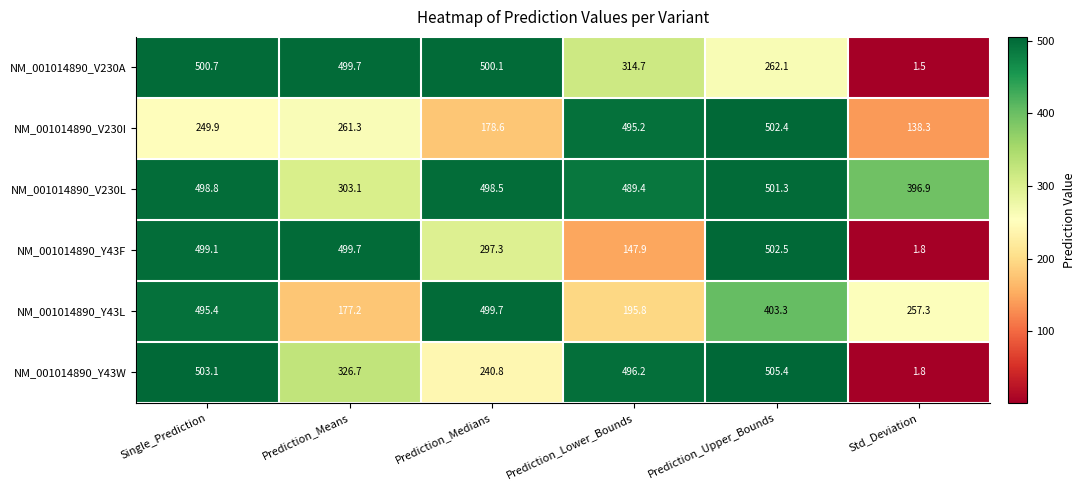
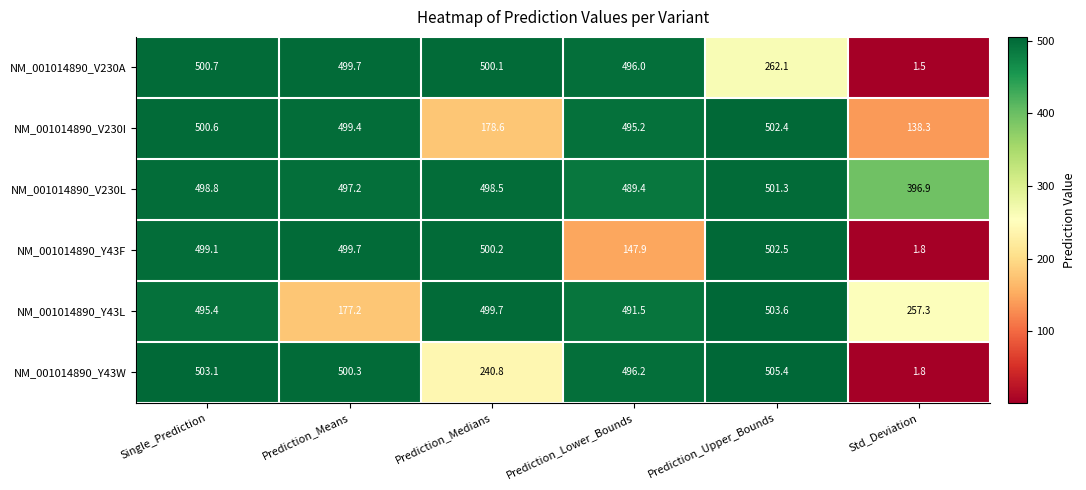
NM_001014890_V230A, Prediction_Lower_Bounds: 314.7 -> 496.0
NM_001014890_V230I, Single_Prediction: 249.9 -> 500.6
NM_001014890_V230I, Prediction_Means: 261.3 -> 499.4
NM_001014890_V230L, Prediction_Means: 303.1 -> 497.2
NM_001014890_Y43F, Prediction_Medians: 297.3 -> 500.2
NM_001014890_Y43L, Prediction_Lower_Bounds: 195.8 -> 491.5
NM_001014890_Y43L, Prediction_Upper_Bounds: 403.3 -> 503.6
NM_001014890_Y43W, Prediction_Means: 326.7 -> 500.3
